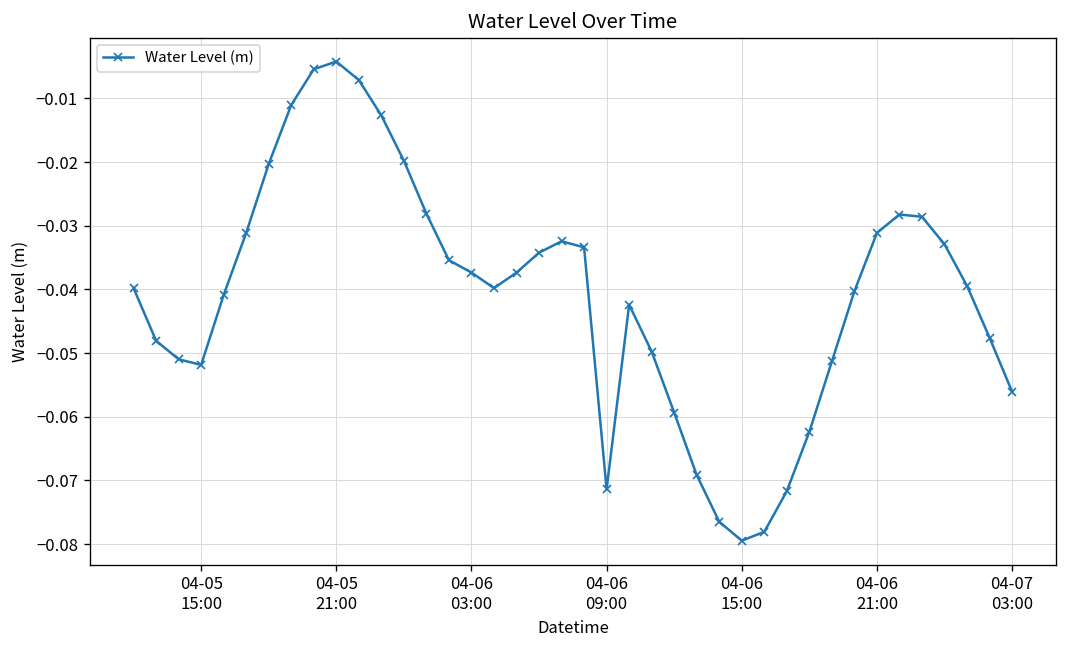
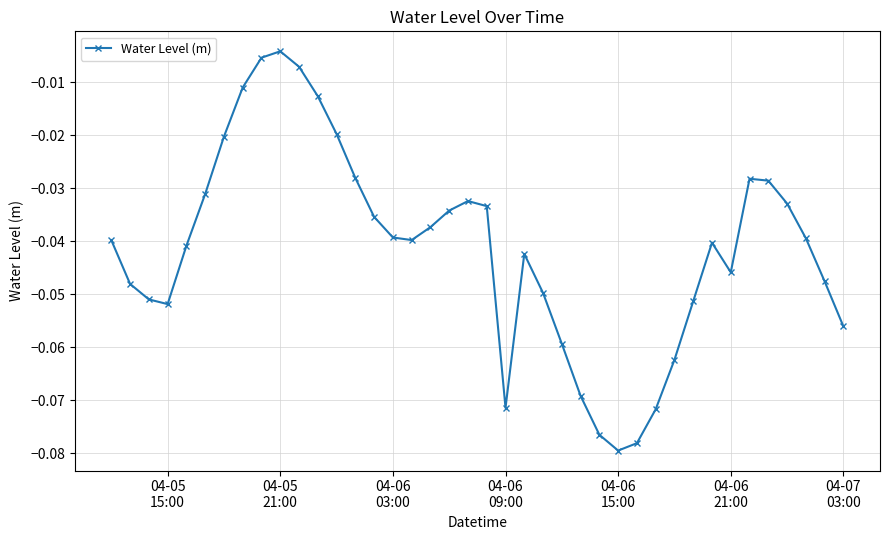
04-06 03:00: -0.037 -> -0.039
04-06 21:00: -0.031 -> -0.046
